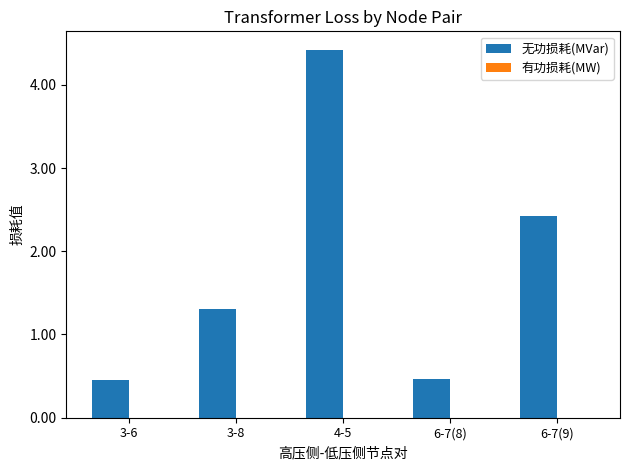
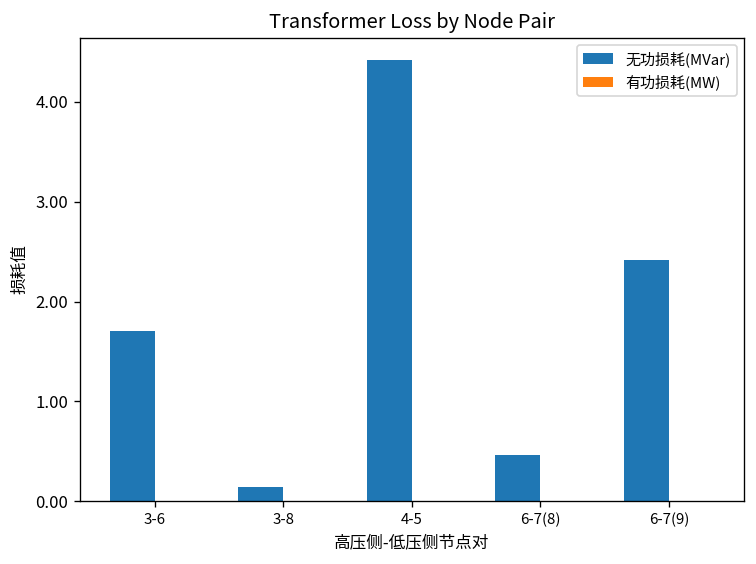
无功损耗(MVar), 3-6: 0.5 -> 1.7
无功损耗(MVar), 3-8: 1.3 -> 0.1
